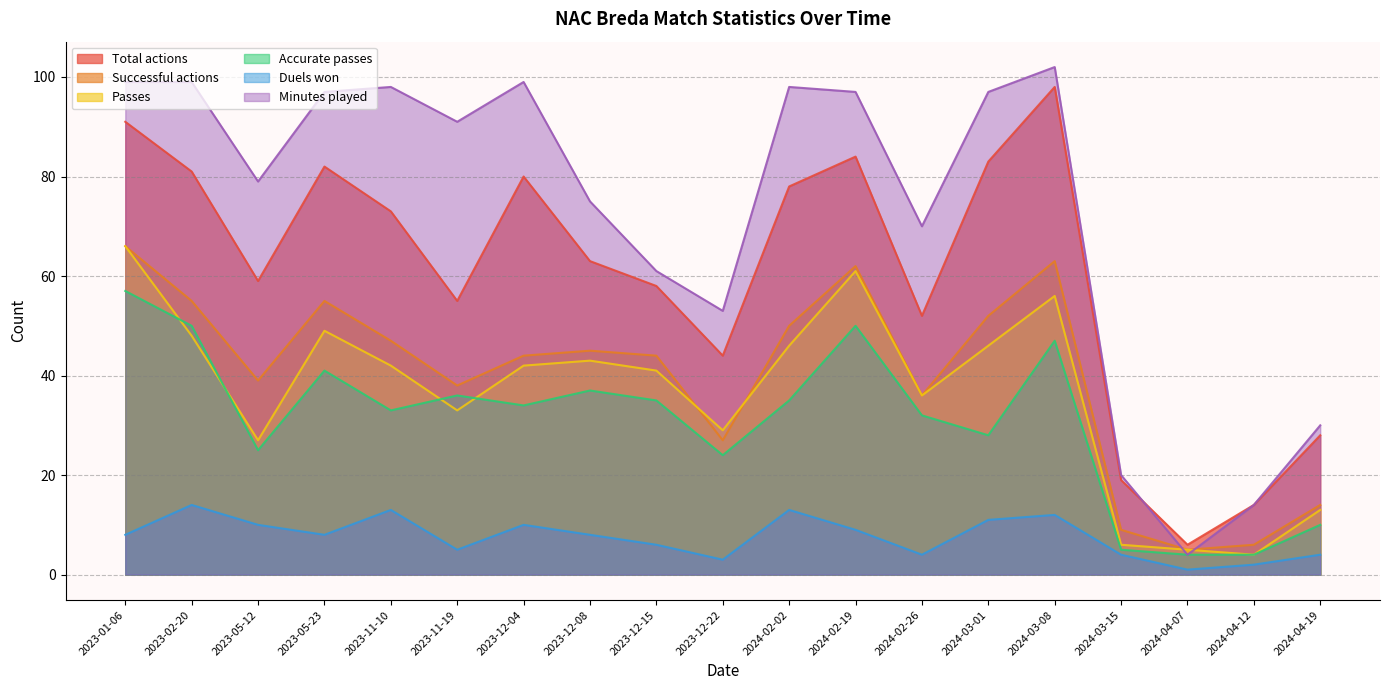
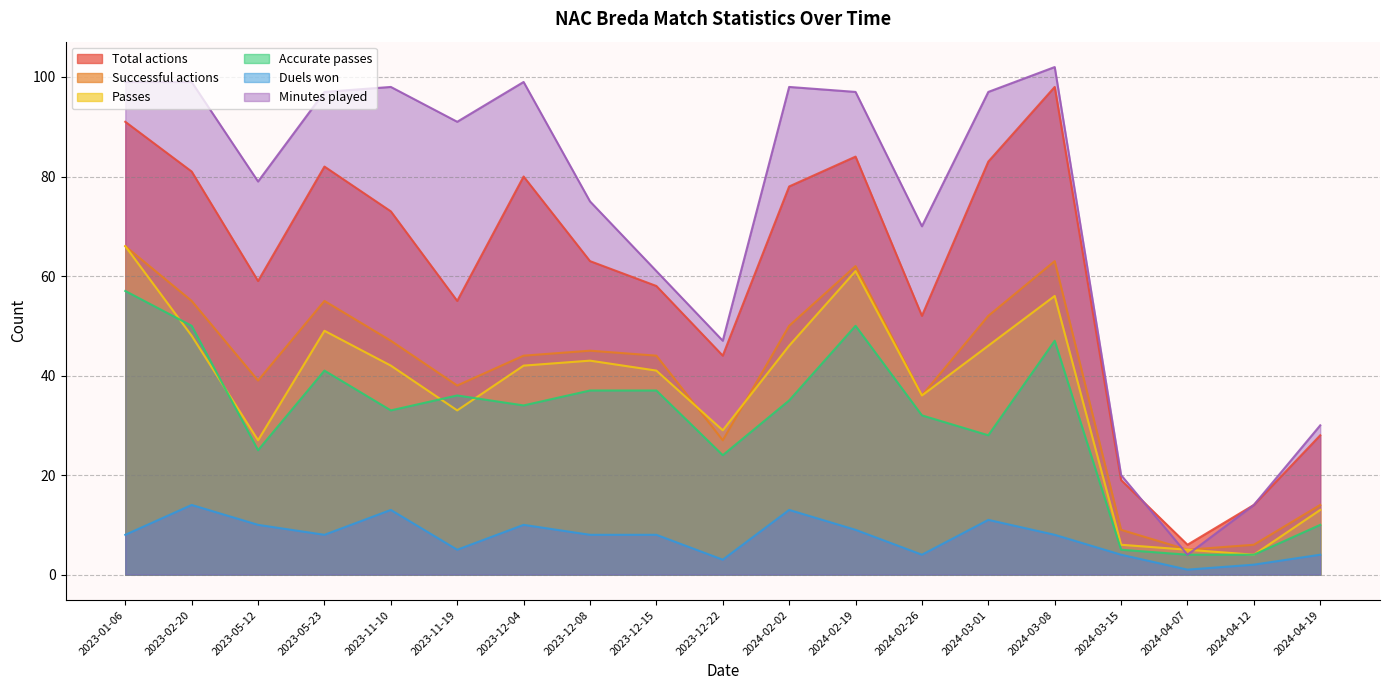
Accurate passes, 2023-12-15: 35 -> 37
Duels won, 2023-12-15: 6 -> 8
Minutes played, 2023-12-22: 53 -> 47
Duels won, 2024-03-08: 12 -> 8
